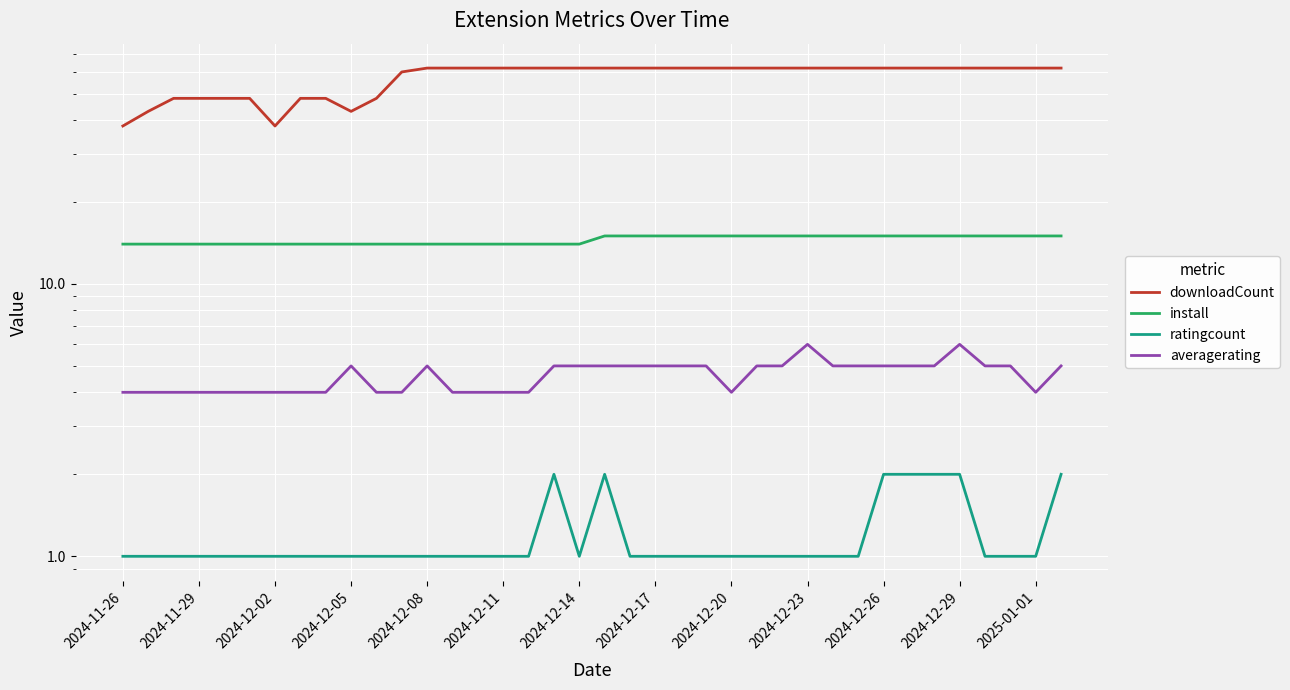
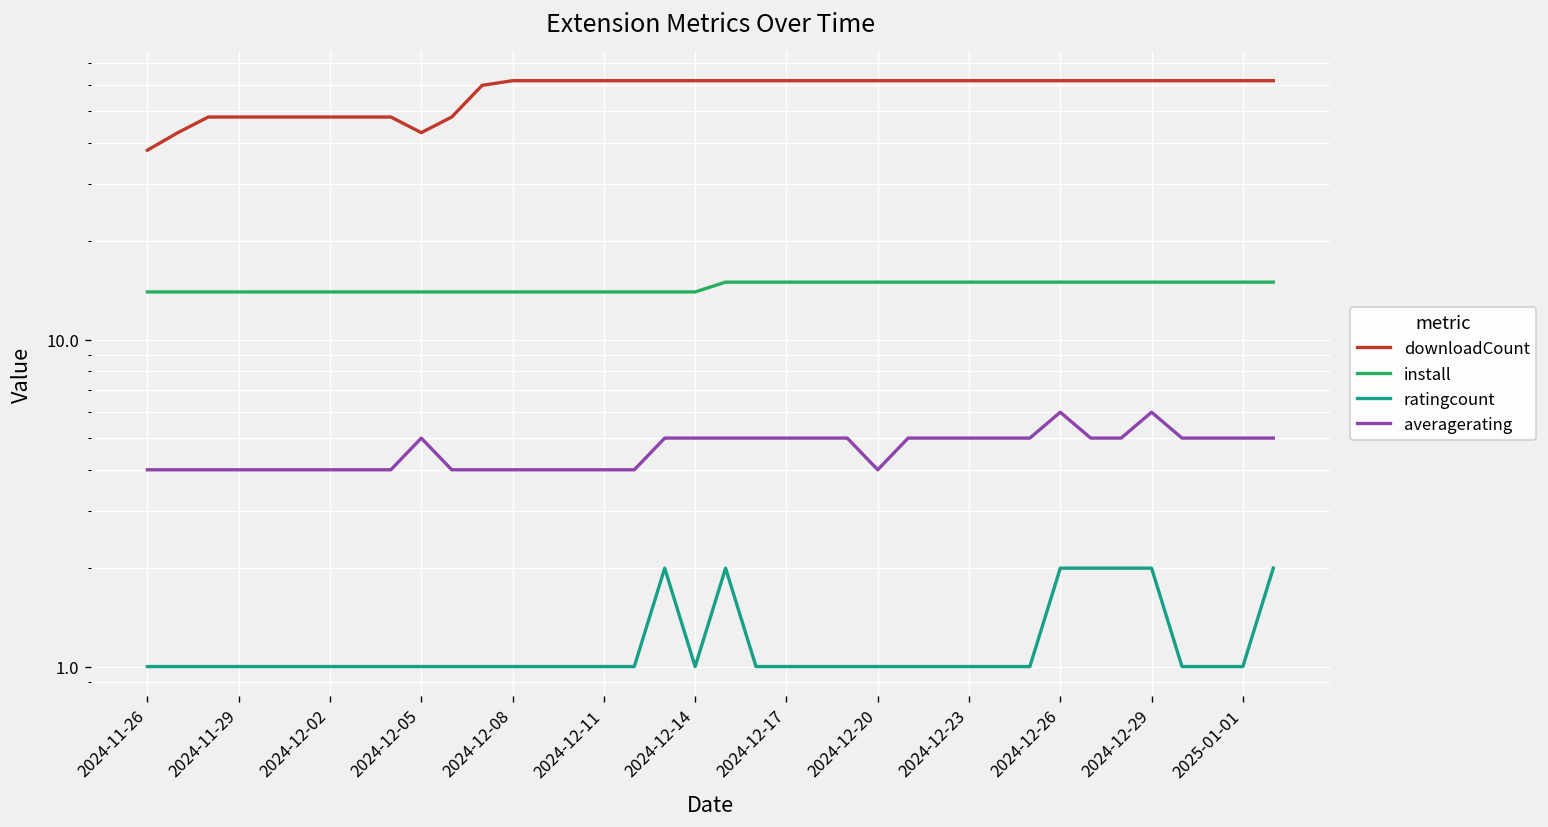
downloadCount, 2024-12-02: 38 -> 48
averagerating, 2024-12-08: 5 -> 4
averagerating, 2024-12-23: 6 -> 5
averagerating, 2024-12-26: 5 -> 6
averagerating, 2025-01-01: 4 -> 5
